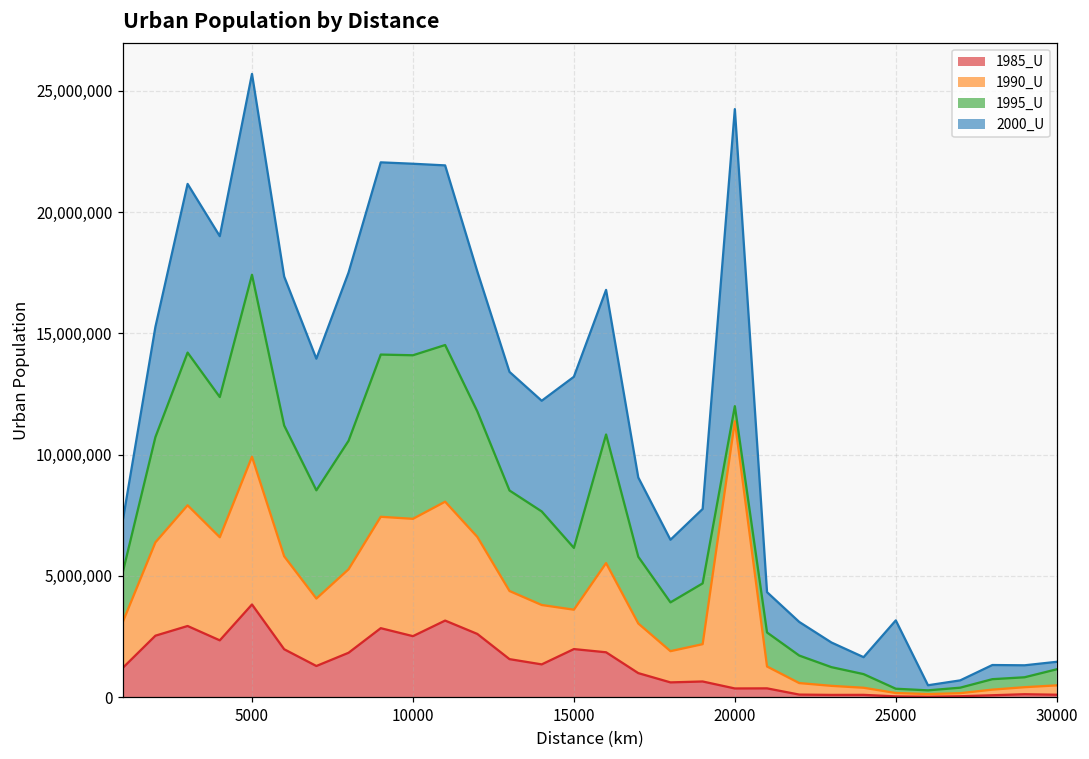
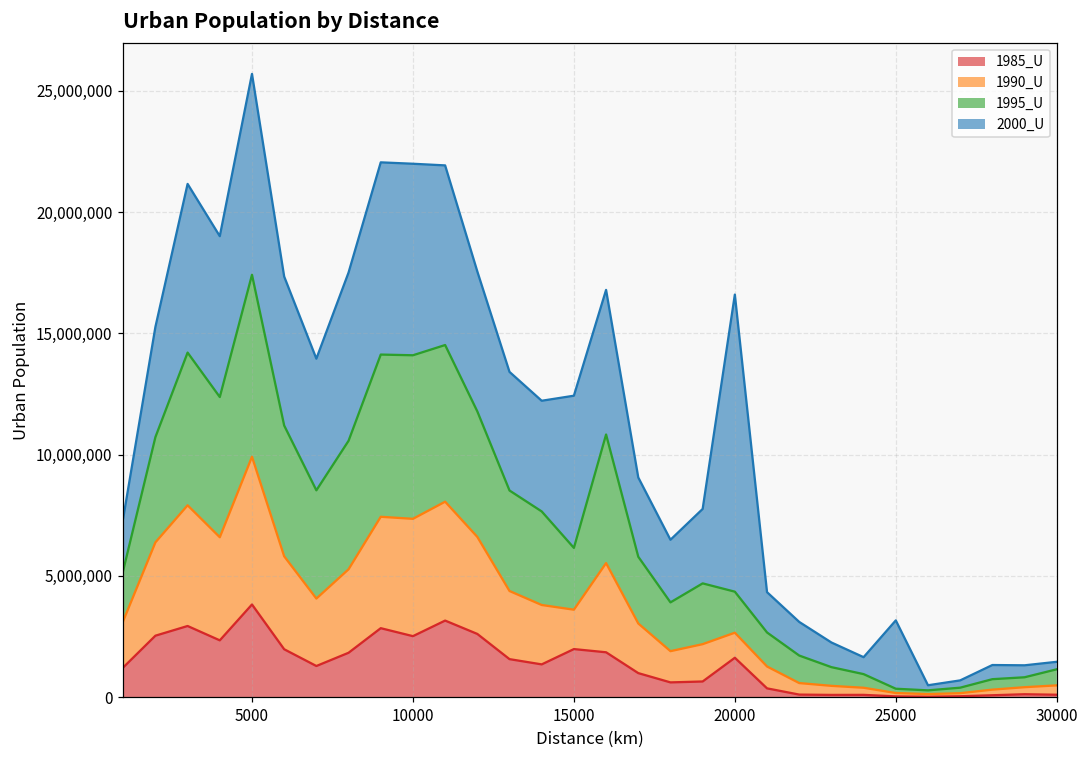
2000_U, 15000: 7,100,000 -> 6,300,000
1985_U, 20000: 400,000 -> 1,600,000
1990_U, 20000: 11,000,000 -> 1,000,000
1995_U, 20000: 600,000 -> 1,700,000
